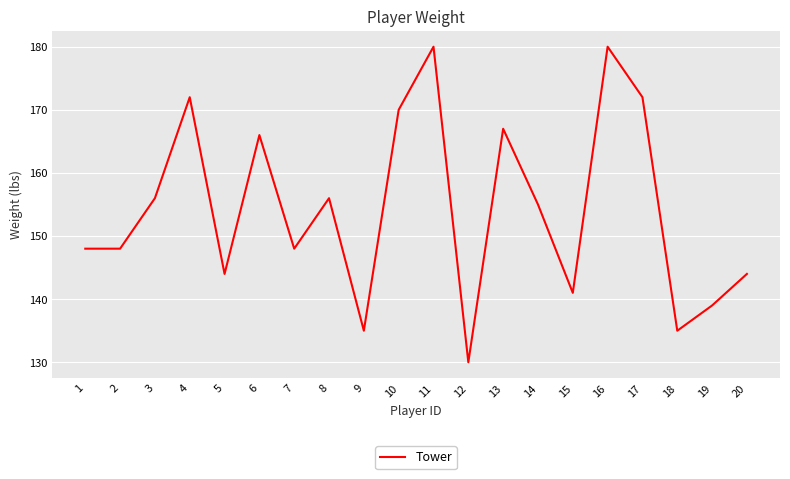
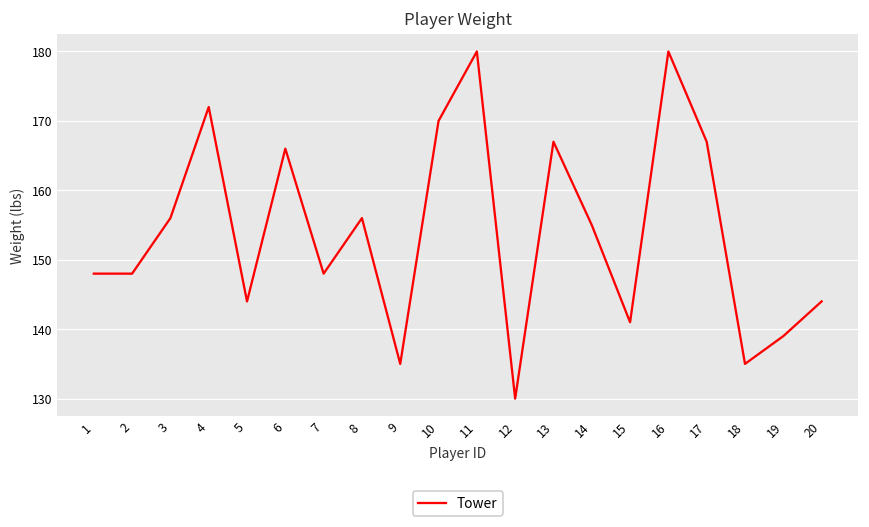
17: 172 -> 167
